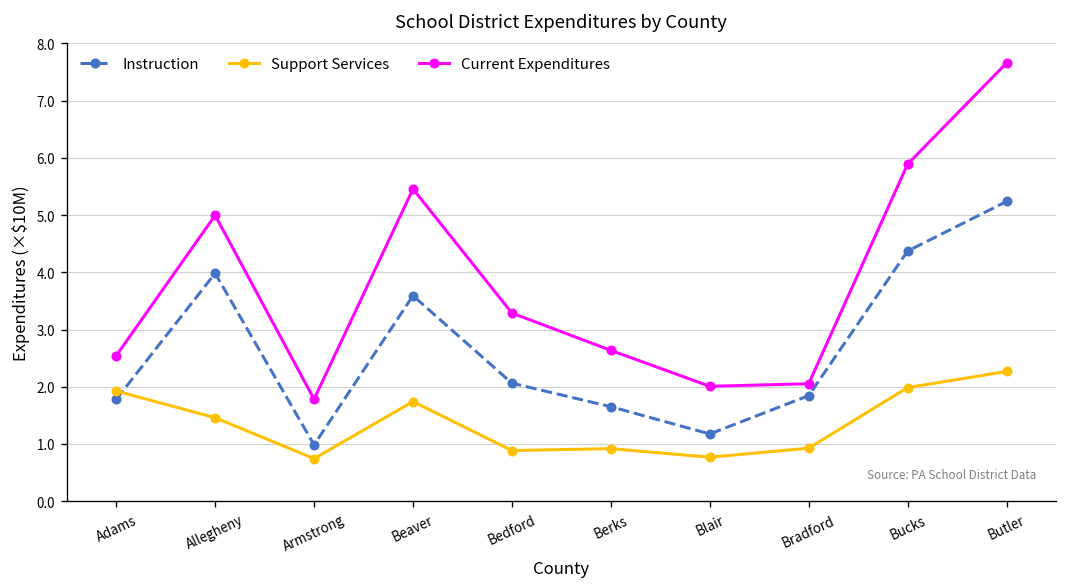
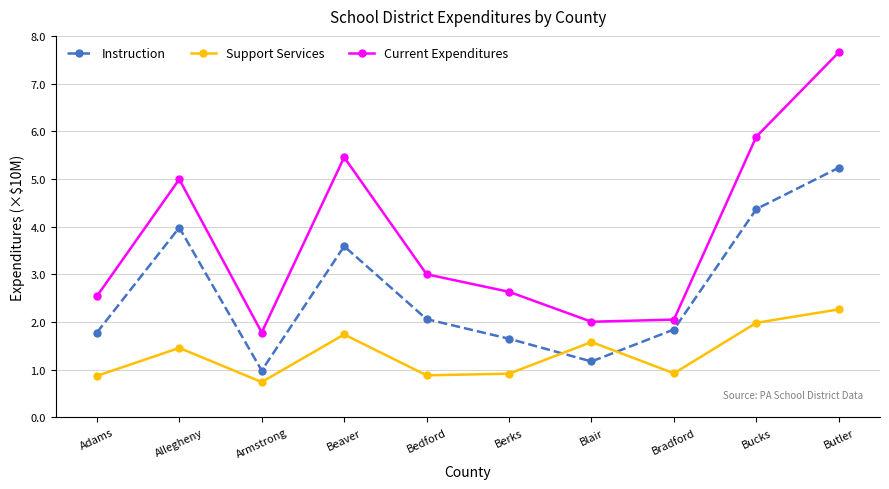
Support Services, Adams: 1.9 -> 0.9
Current Expenditures, Bedford: 3.3 -> 3.0
Support Services, Blair: 0.8 -> 1.6
